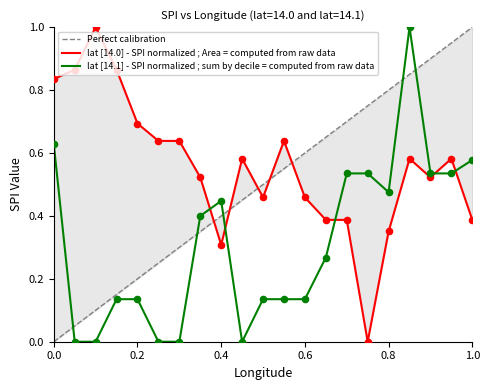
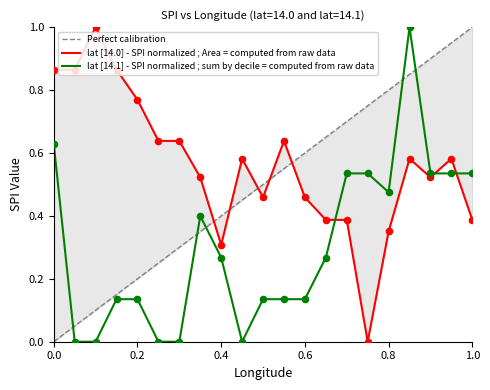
lat [14.0] - SPI normalized ; Area = computed from raw data, 0.0: 0.83 -> 0.86
lat [14.0] - SPI normalized ; Area = computed from raw data, 0.2: 0.69 -> 0.77
lat [14.1] - SPI normalized ; sum by decile = computed from raw data, 0.4: 0.45 -> 0.27
lat [14.1] - SPI normalized ; sum by decile = computed from raw data, 1.0: 0.58 -> 0.54
